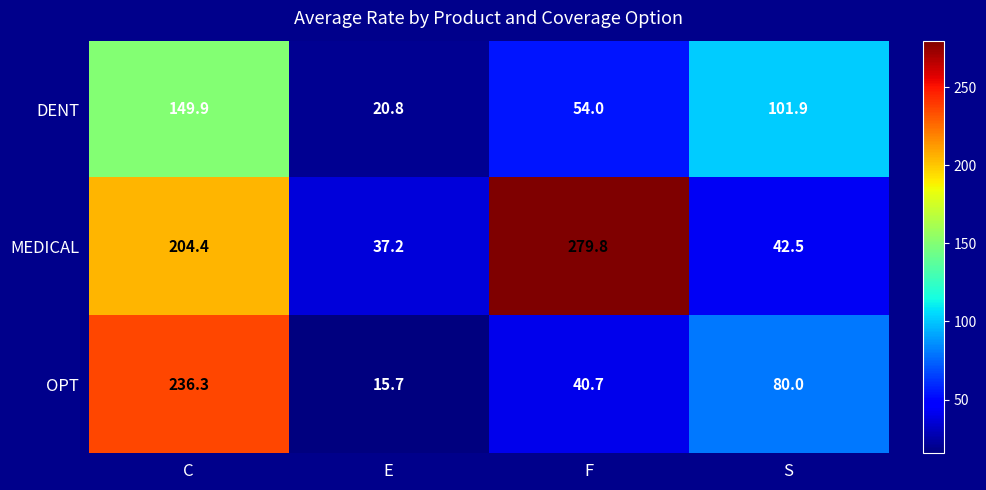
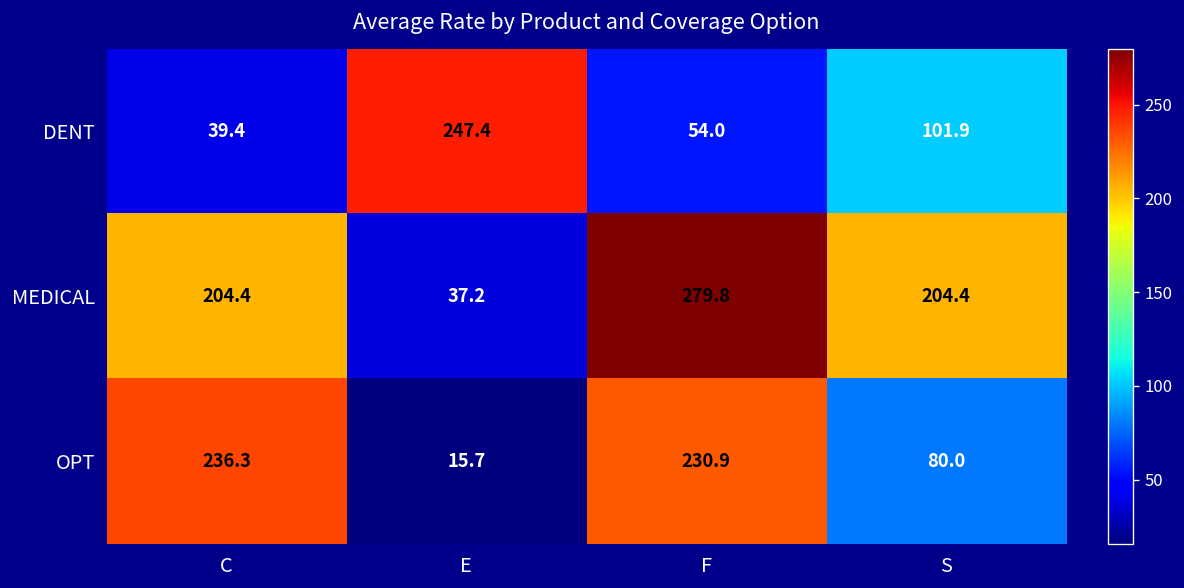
DENT, C: 149.9 -> 39.4
DENT, E: 20.8 -> 247.4
MEDICAL, S: 42.5 -> 204.4
OPT, F: 40.7 -> 230.9
